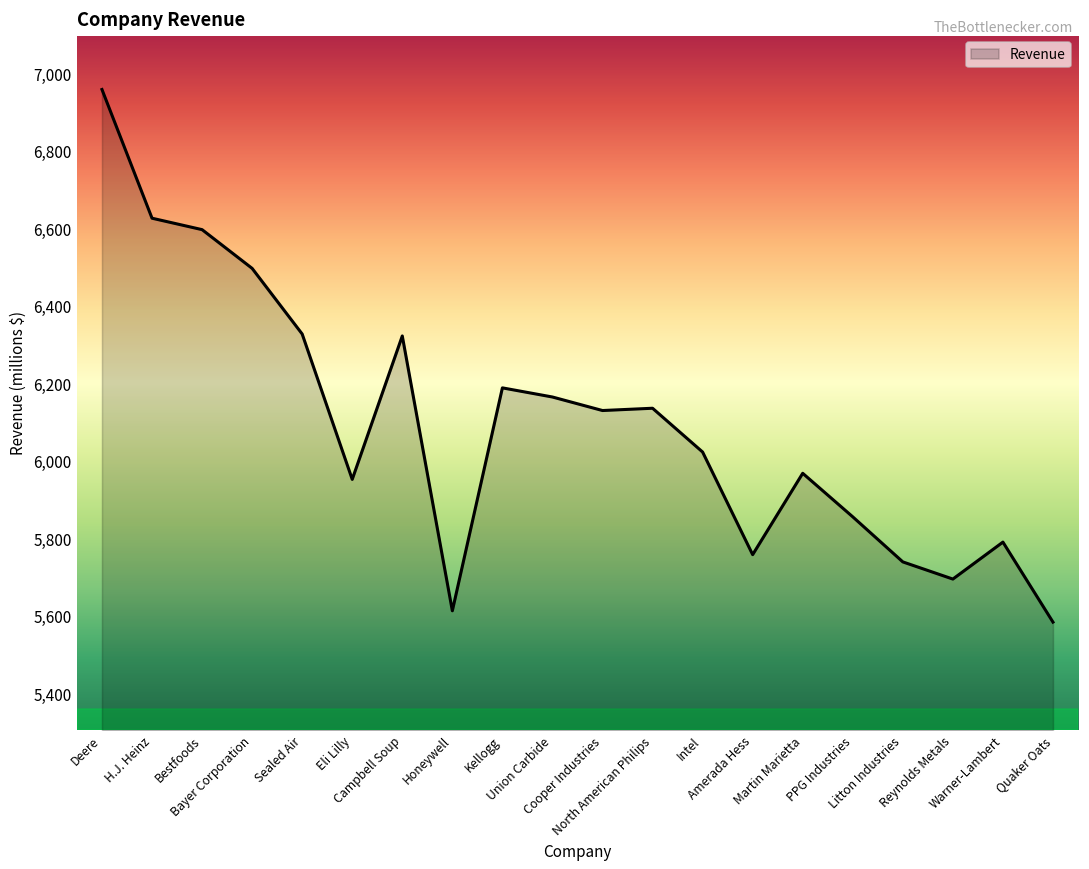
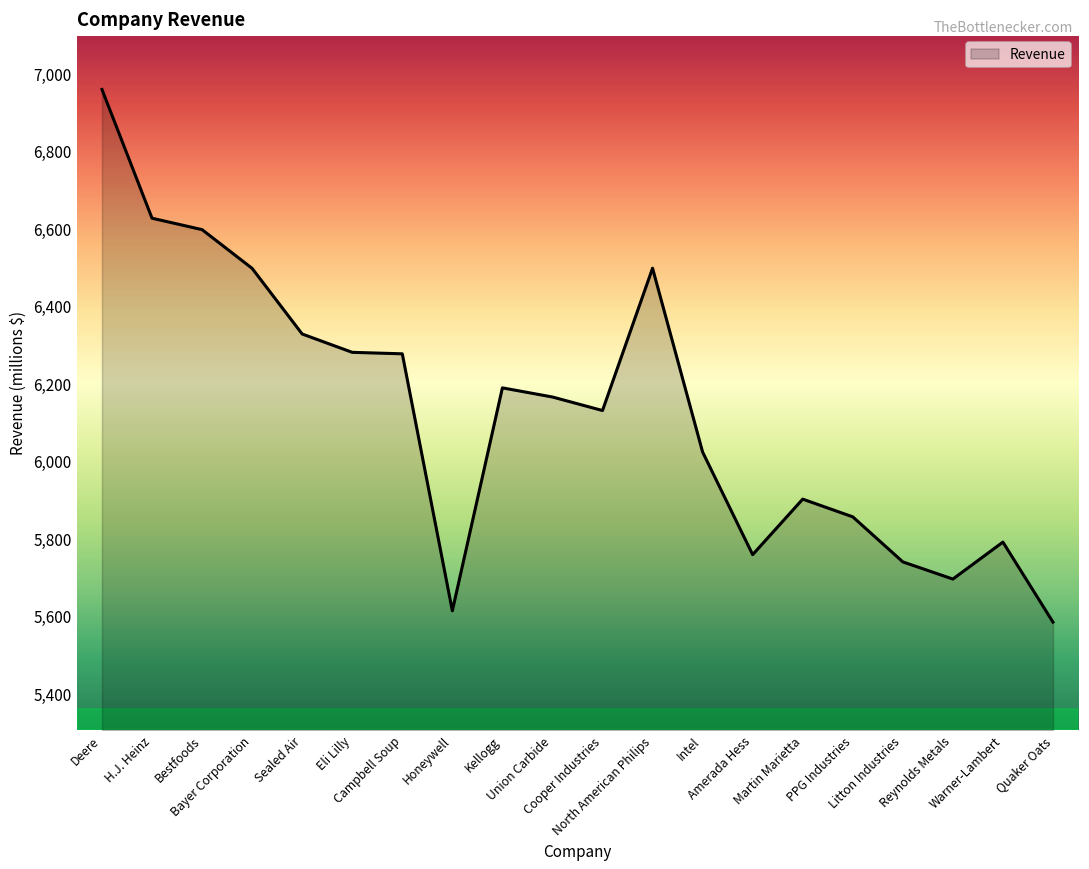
Eli Lilly: 5,950 -> 6,280
Campbell Soup: 6,320 -> 6,280
North American Philips: 6,140 -> 6,500
Martin Marietta: 5,970 -> 5,900
